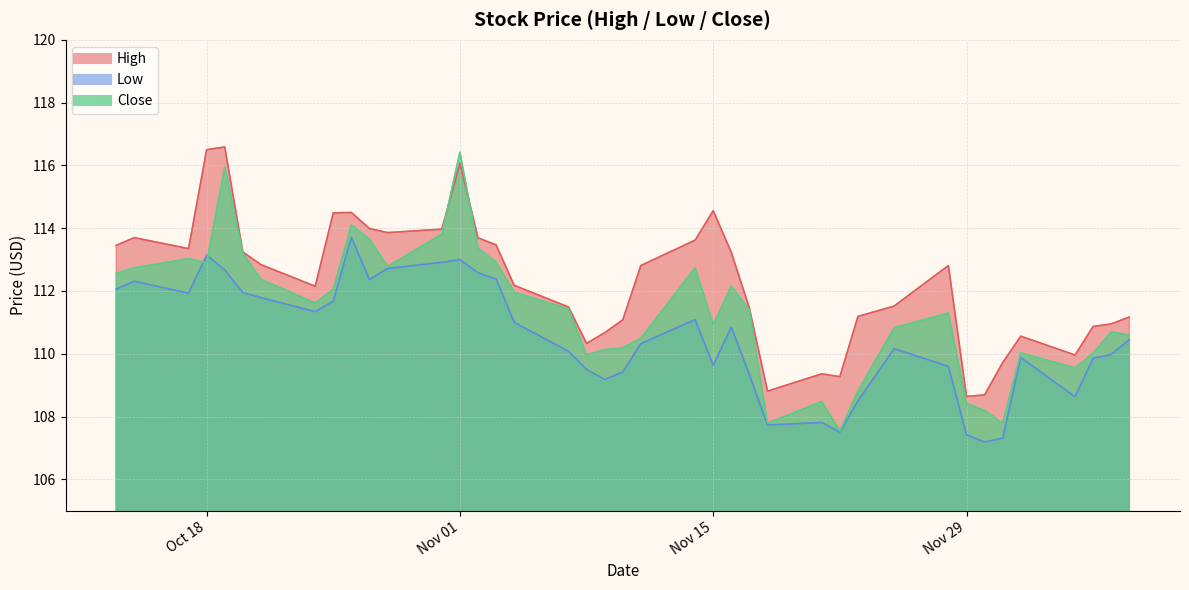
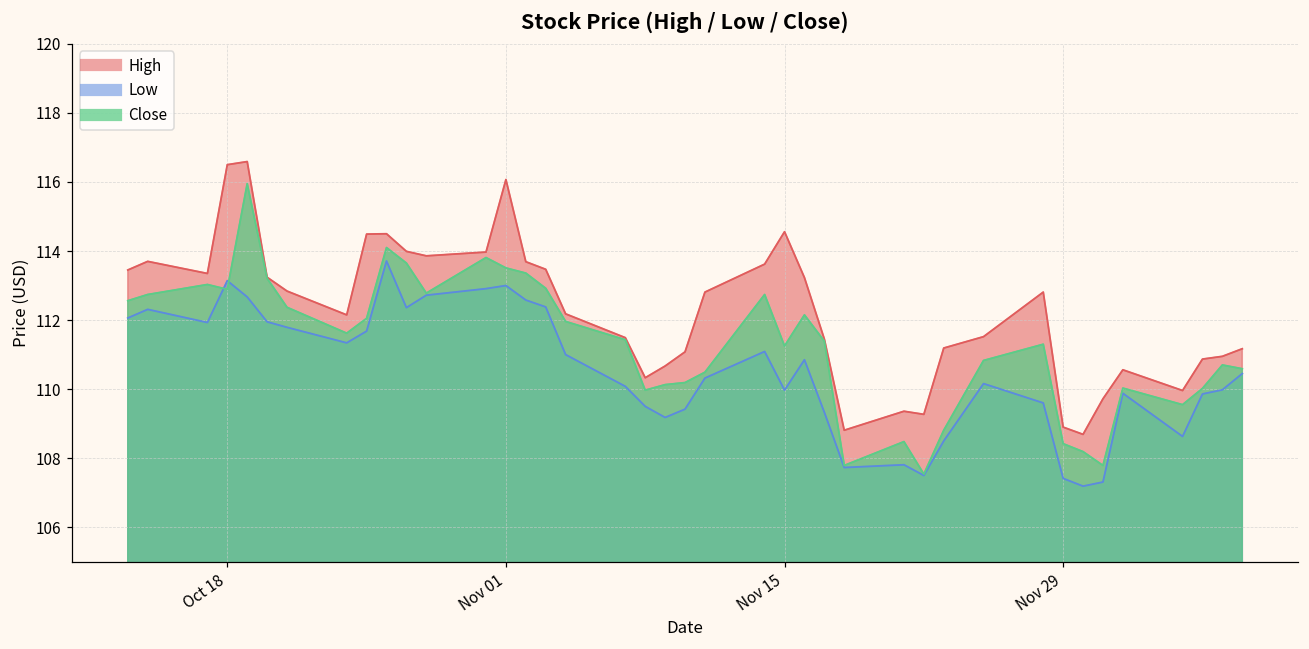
Close, Nov 01: 116.4 -> 113.5
Low, Nov 15: 109.6 -> 110.0
Close, Nov 15: 110.9 -> 111.3
High, Nov 29: 108.6 -> 108.9
